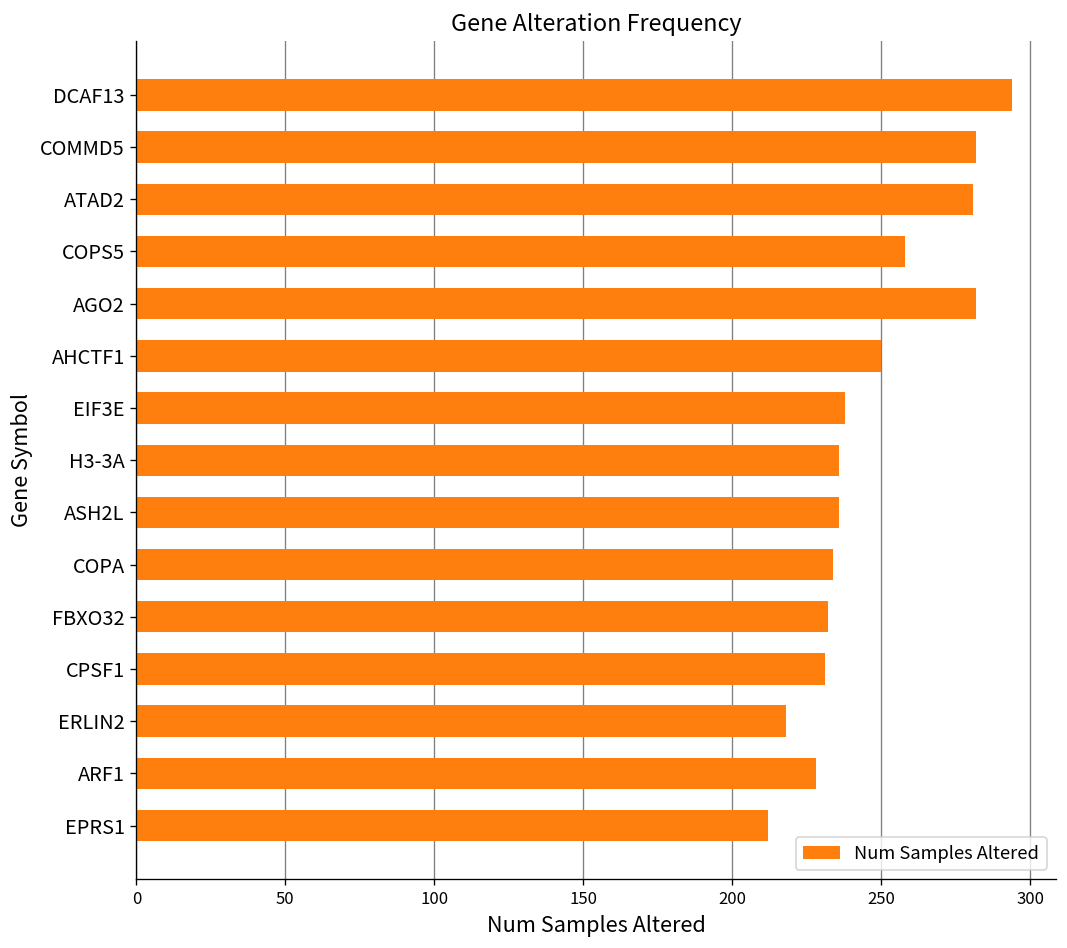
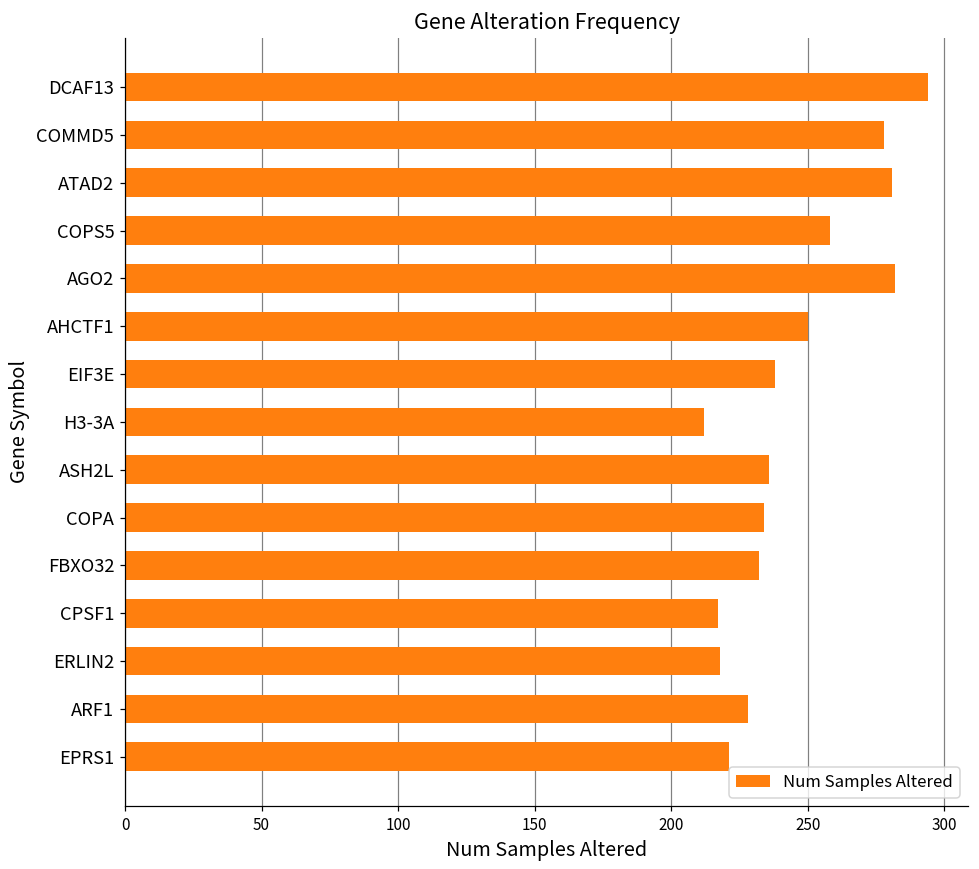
COMMD5: 282 -> 278
H3-3A: 236 -> 212
CPSF1: 231 -> 217
EPRS1: 212 -> 221
